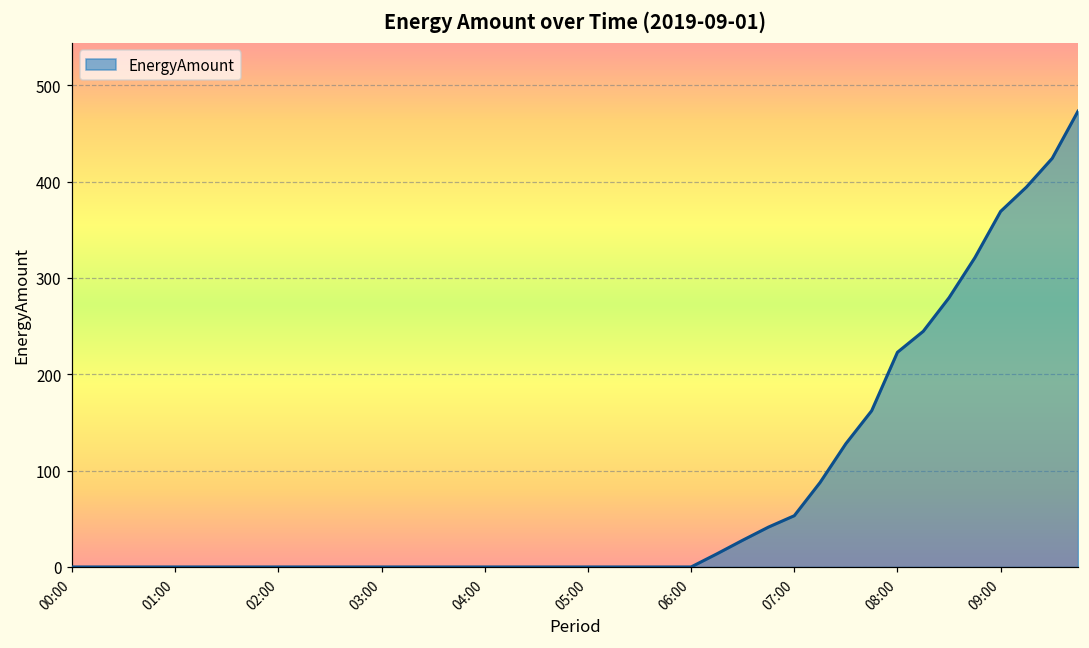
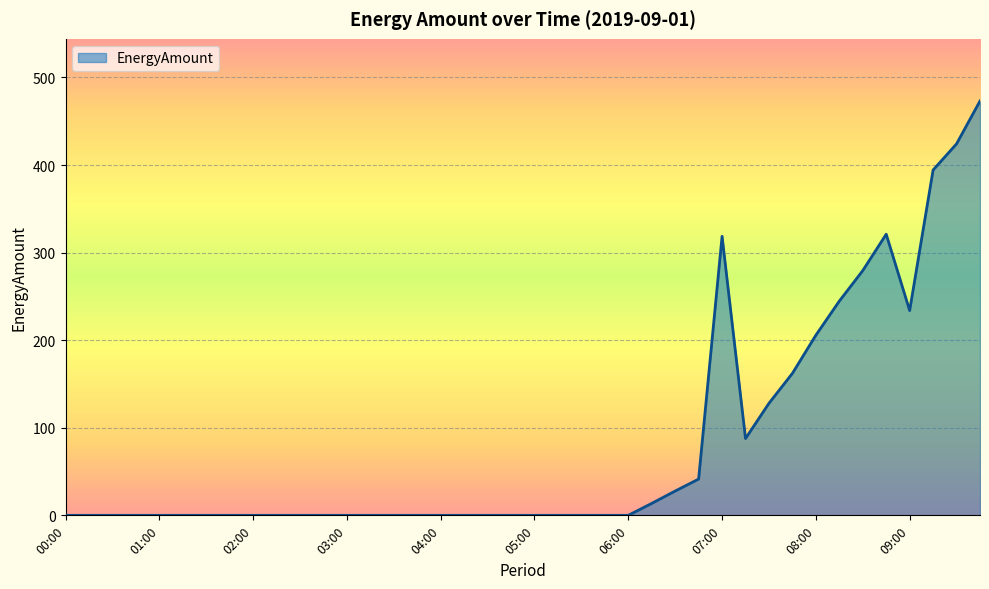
07:00: 50 -> 320
08:00: 220 -> 210
09:00: 370 -> 230
